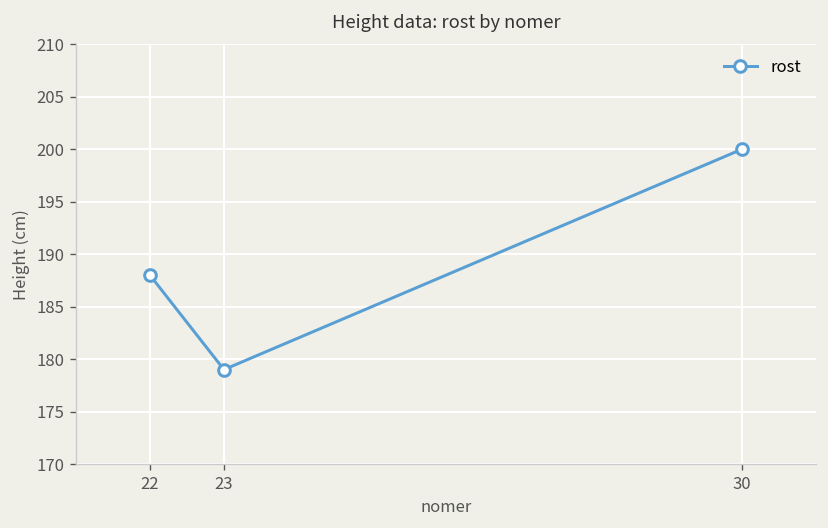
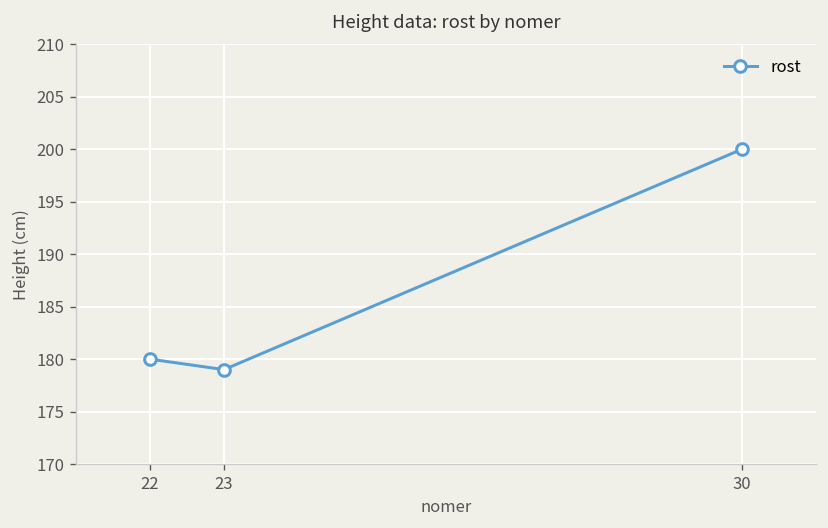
22: 188 -> 180
